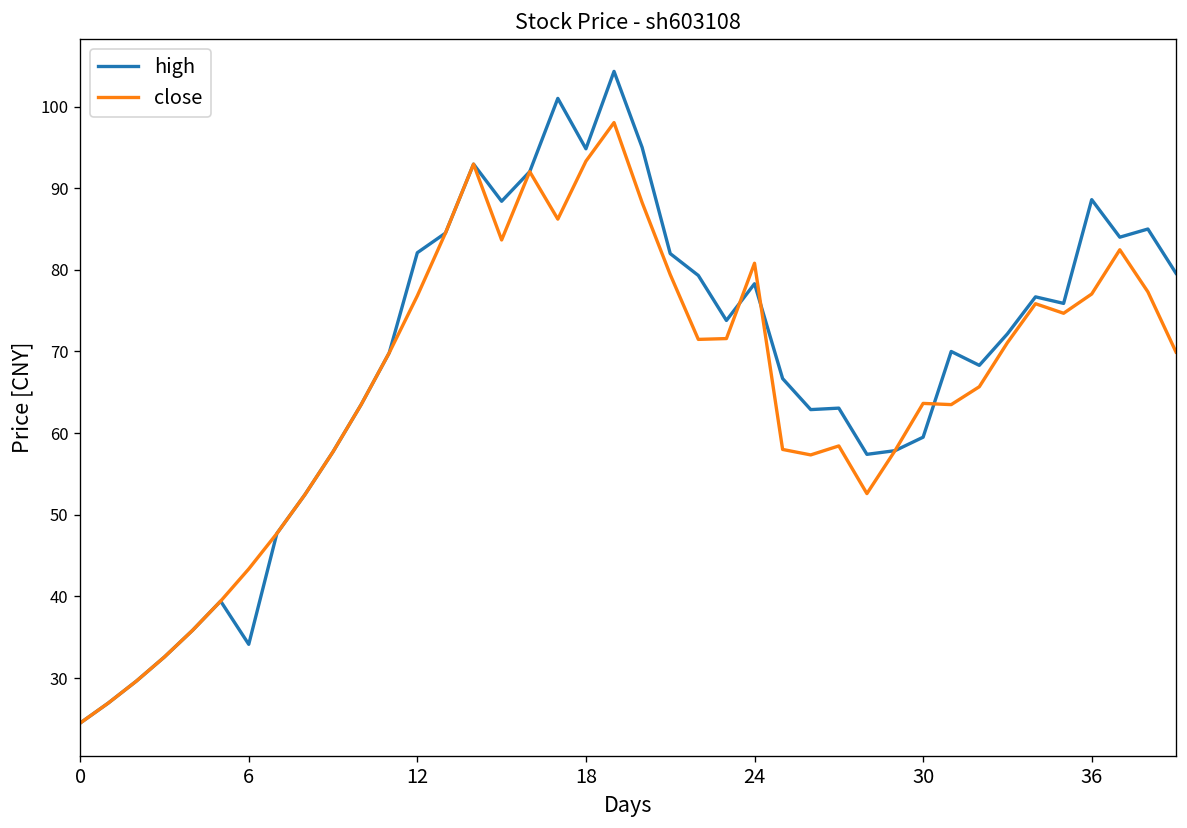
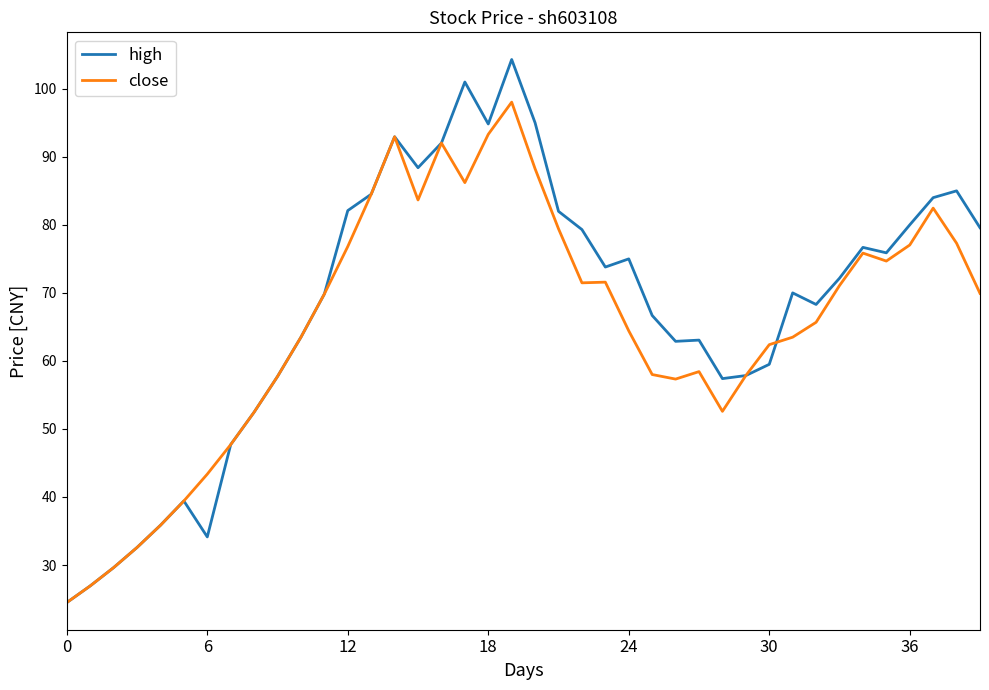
high, 24: 78 -> 75
close, 24: 81 -> 64
close, 30: 64 -> 62
high, 36: 89 -> 80
